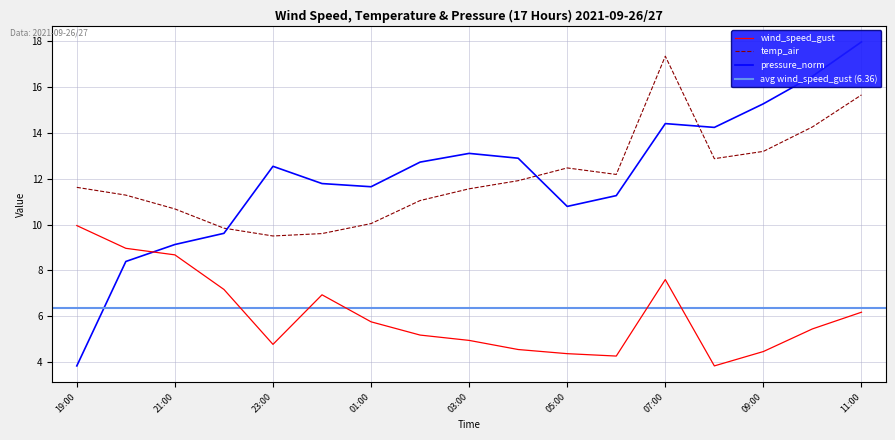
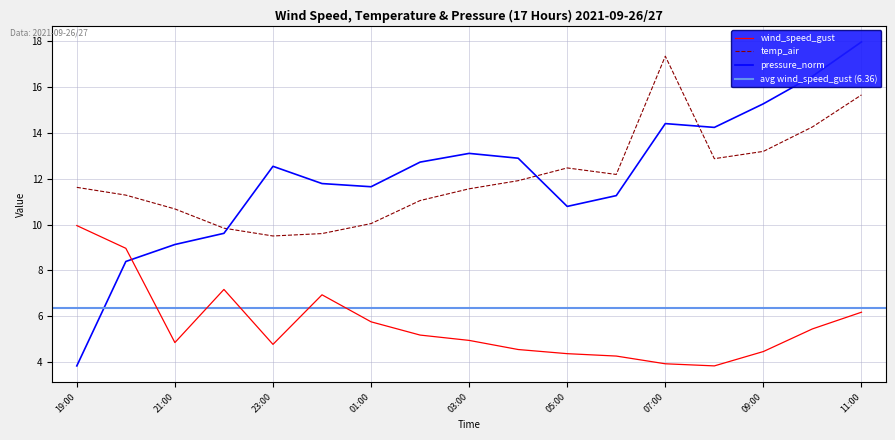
wind_speed_gust, 21:00: 8.7 -> 4.9
wind_speed_gust, 07:00: 7.6 -> 3.9
